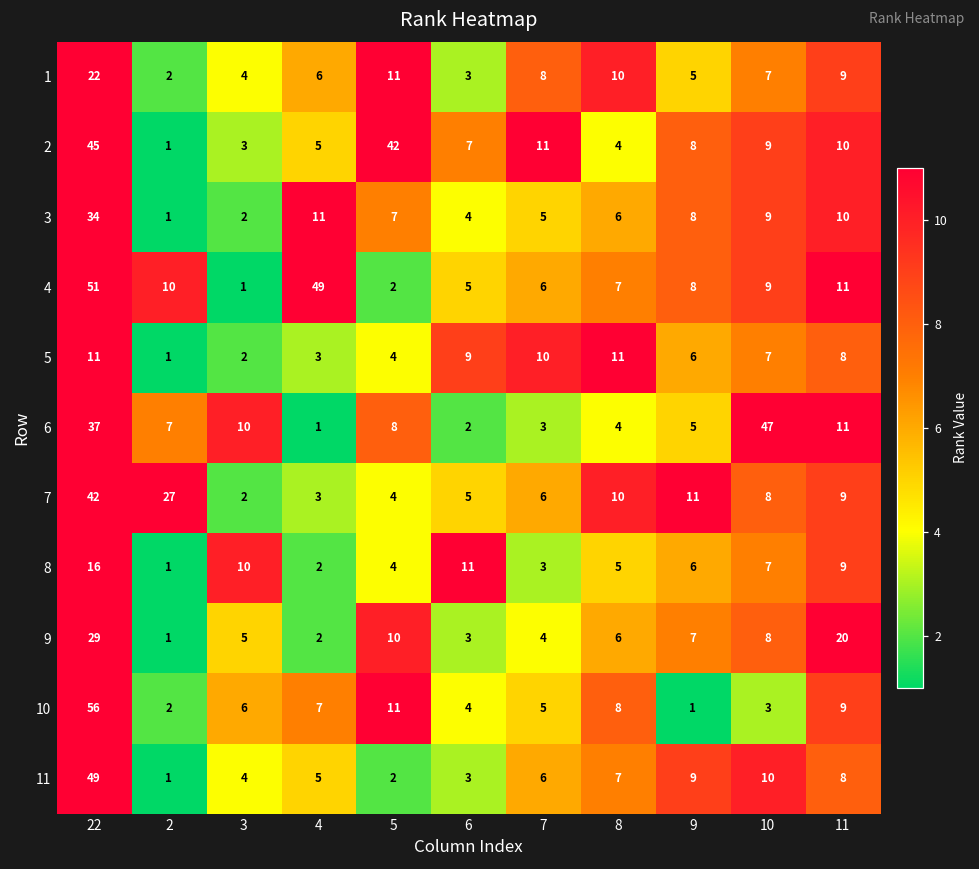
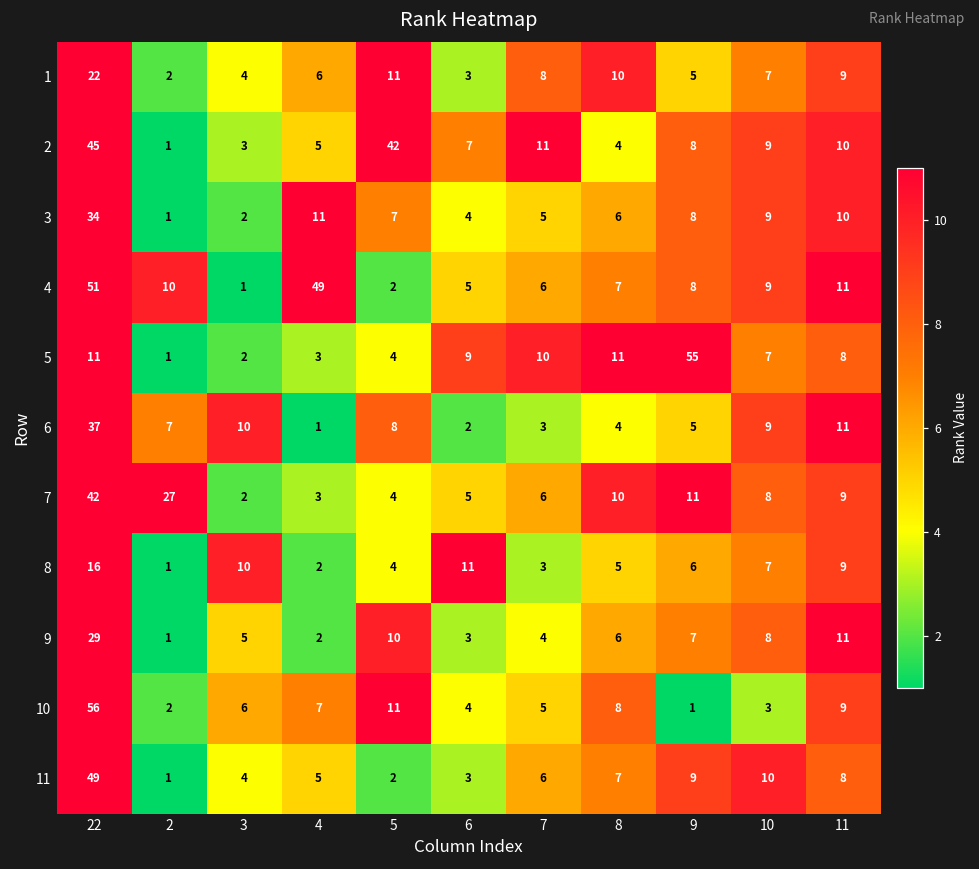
5, 9: 6 -> 55
6, 10: 47 -> 9
9, 11: 20 -> 11
